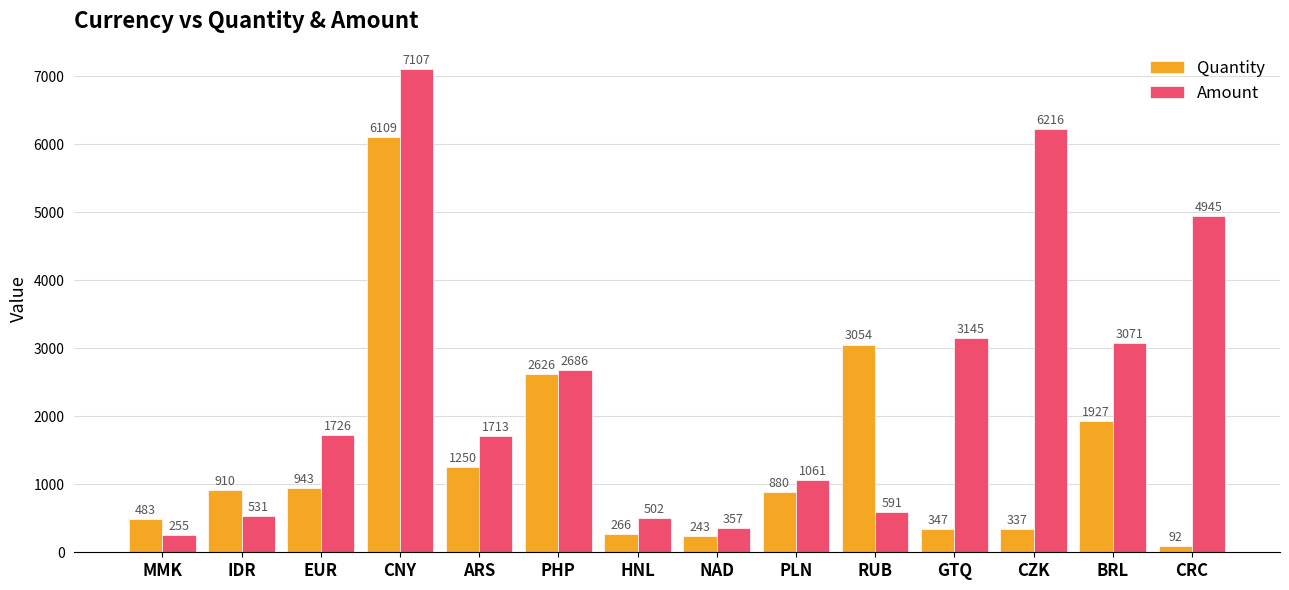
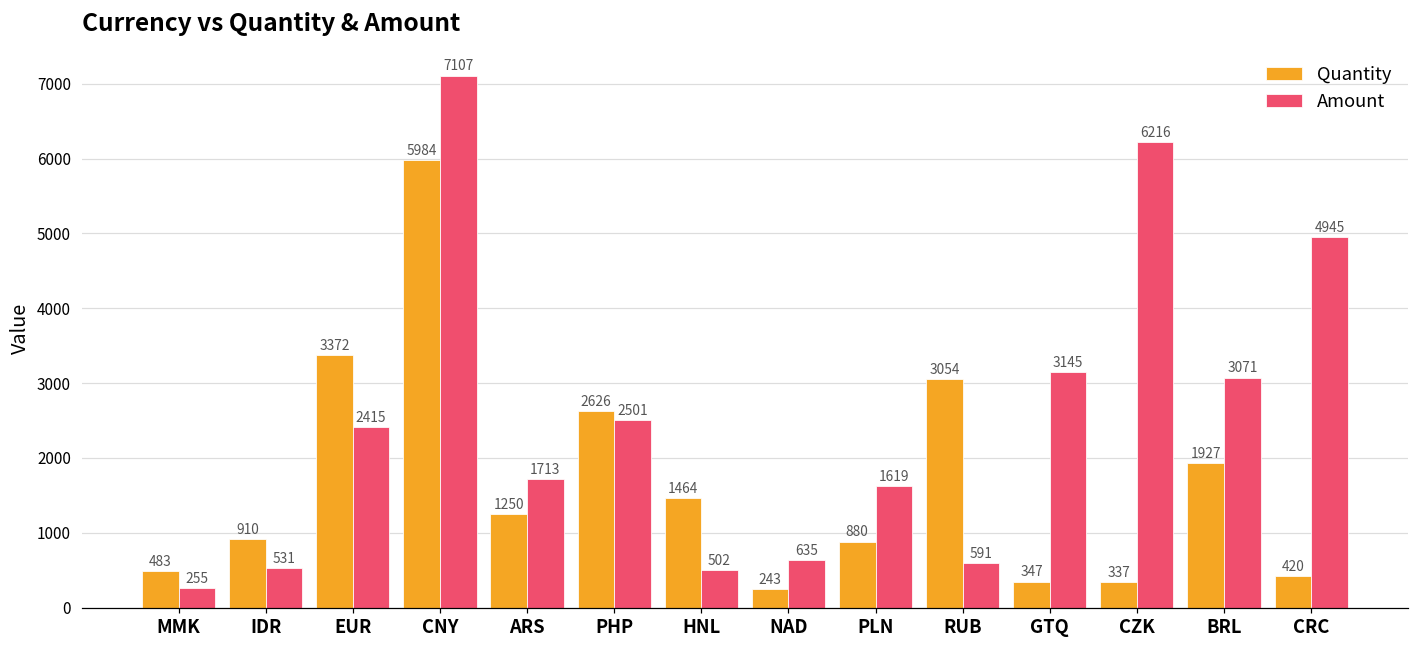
Quantity, EUR: 943 -> 3372
Amount, EUR: 1726 -> 2415
Quantity, CNY: 6109 -> 5984
Amount, PHP: 2686 -> 2501
Quantity, HNL: 266 -> 1464
Amount, NAD: 357 -> 635
Amount, PLN: 1061 -> 1619
Quantity, CRC: 92 -> 420
